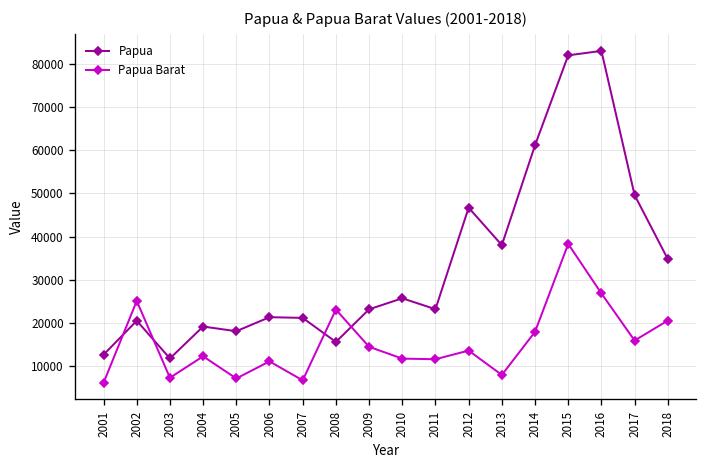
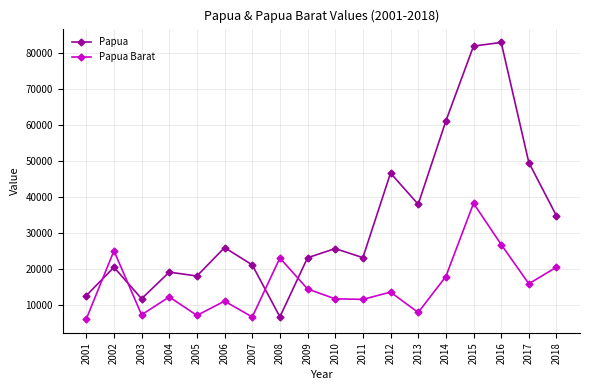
Papua, 2006: 21000 -> 26000
Papua, 2008: 16000 -> 7000
